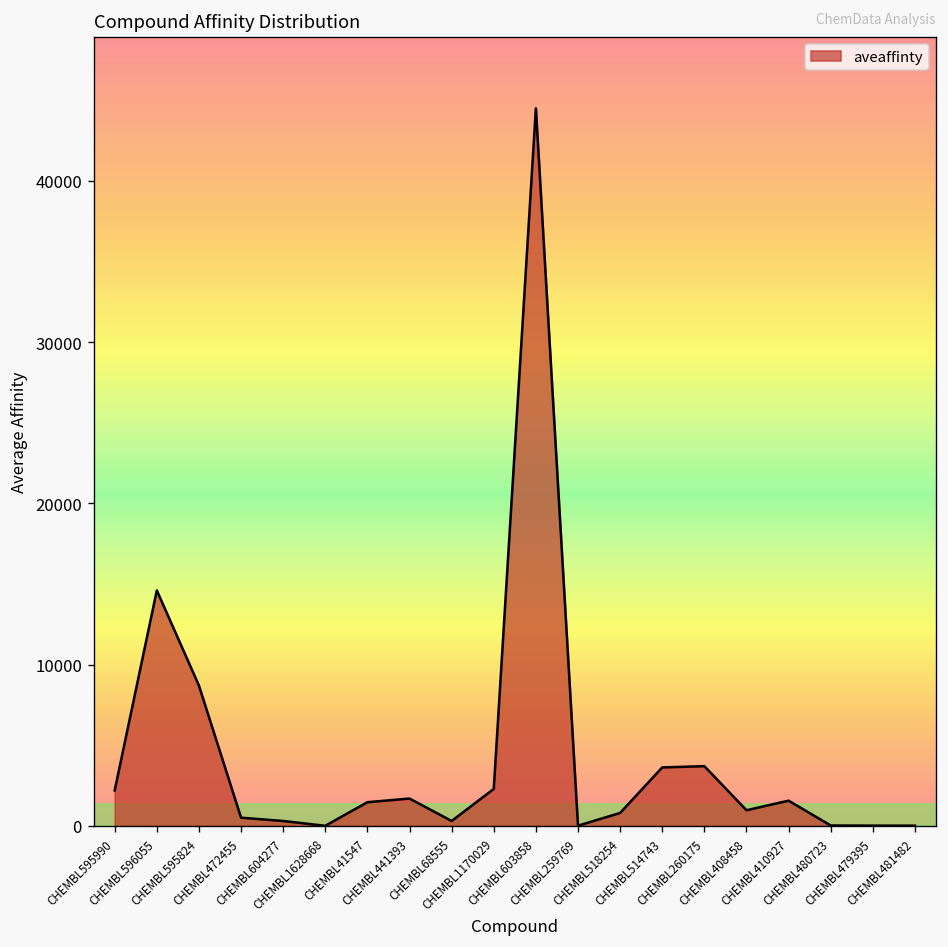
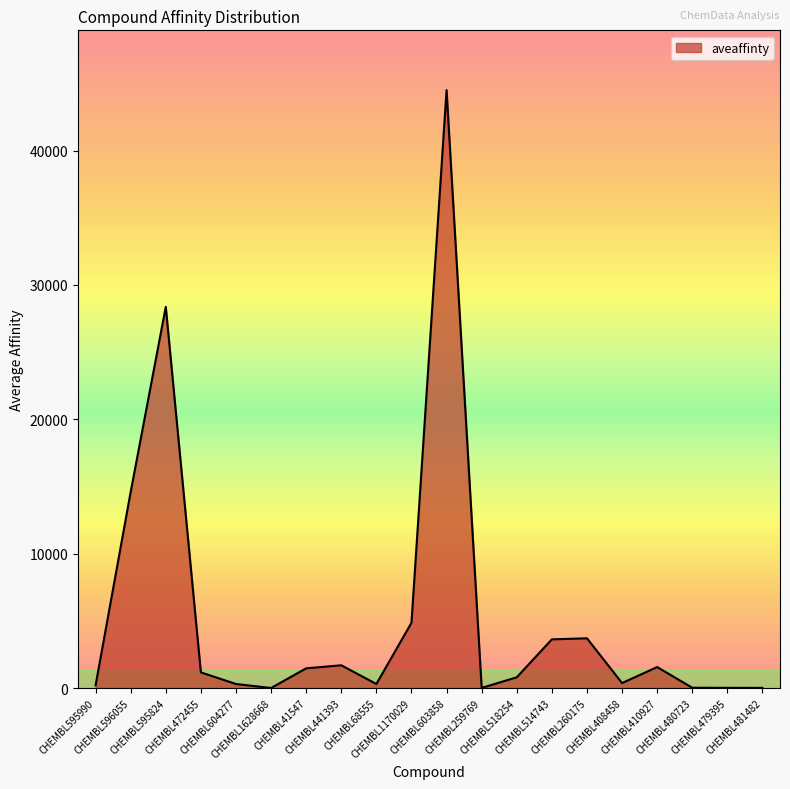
CHEMBL595990: 2200 -> 200
CHEMBL595824: 8700 -> 28400
CHEMBL472455: 500 -> 1200
CHEMBL1170029: 2300 -> 4900
CHEMBL408458: 1000 -> 400
